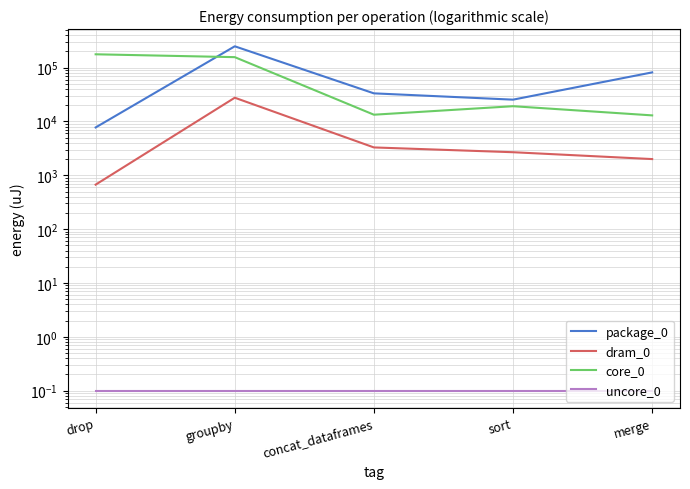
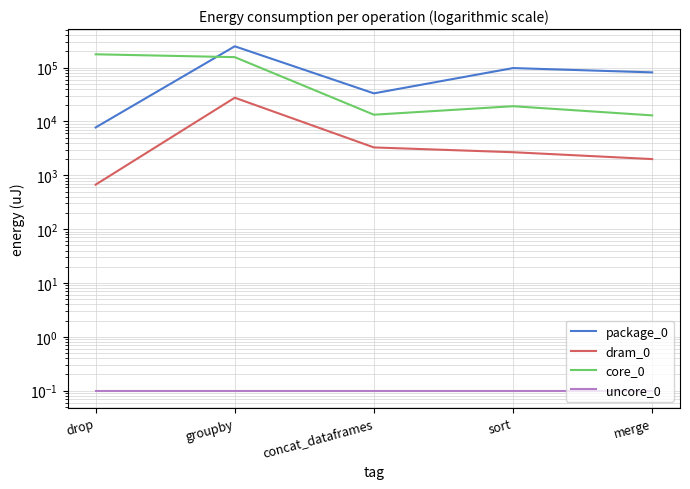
package_0, sort: 30000 -> 100000
